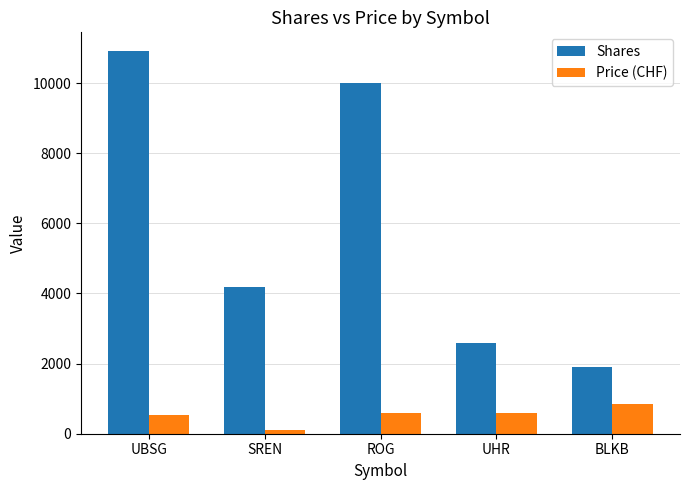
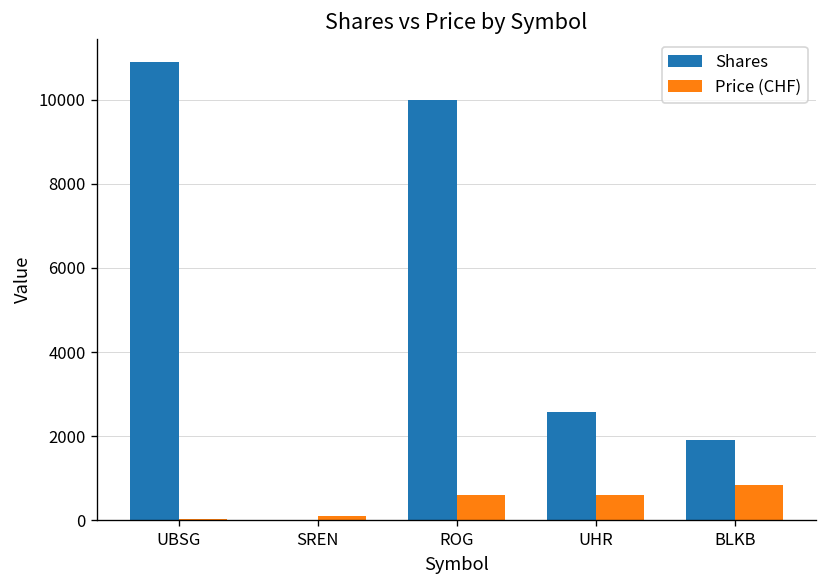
Price (CHF), UBSG: 500 -> 0
Shares, SREN: 4200 -> 0
